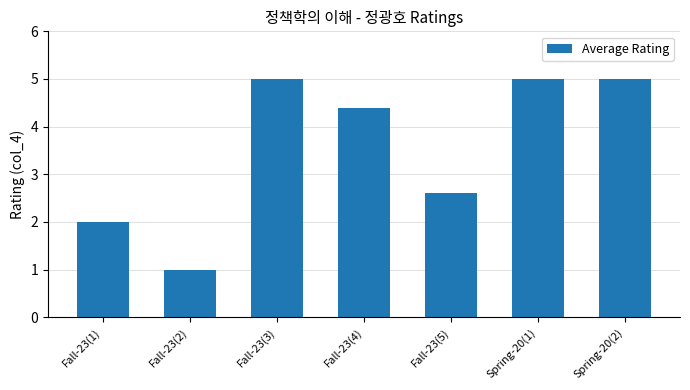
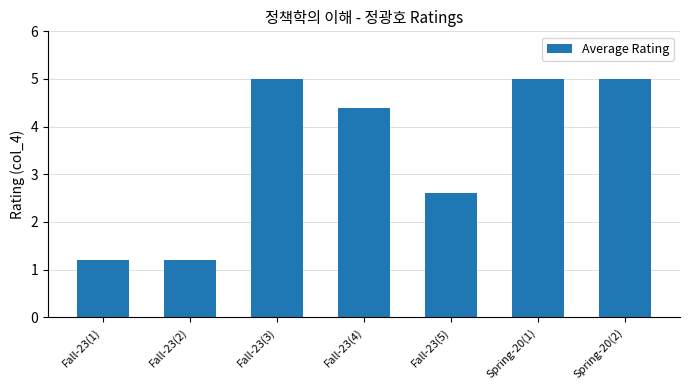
Fall-23(1): 2.0 -> 1.2
Fall-23(2): 1.0 -> 1.2
